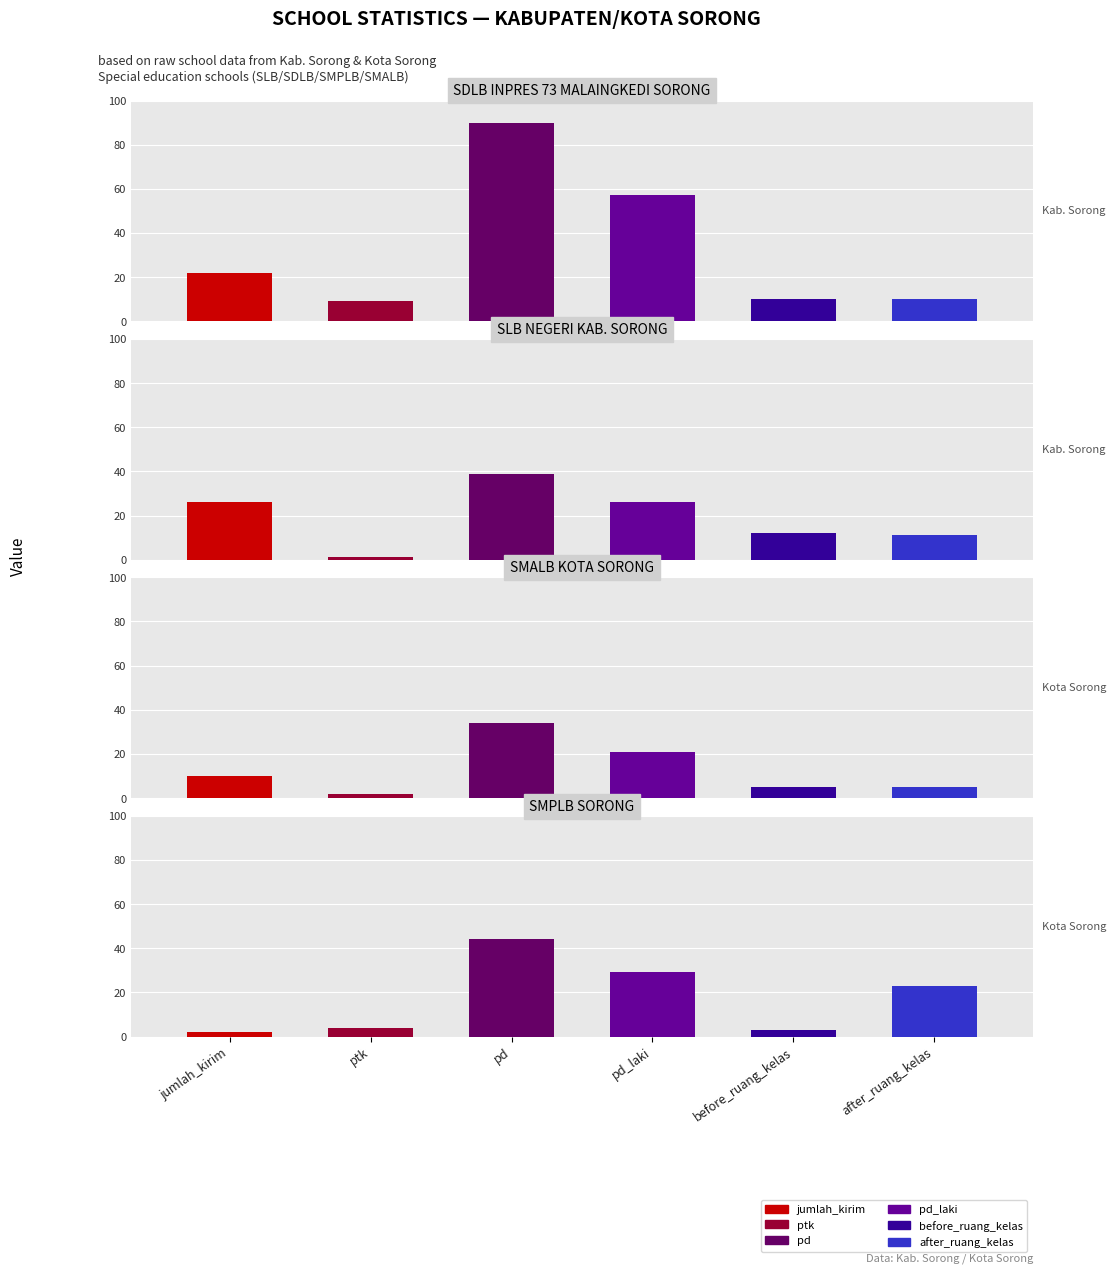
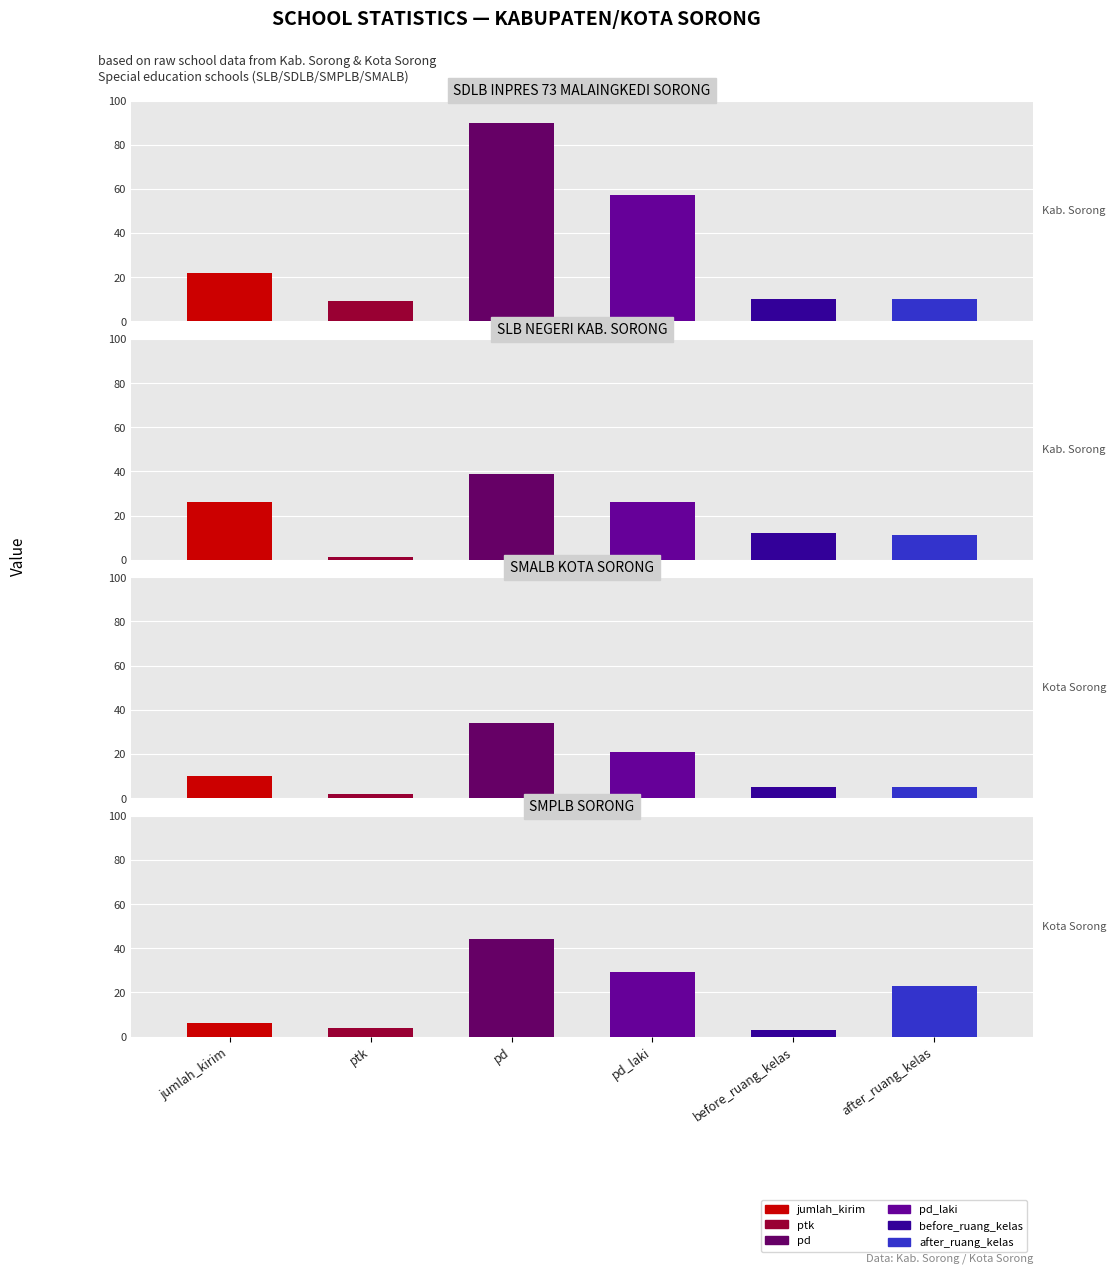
SMPLB SORONG, jumlah_kirim: 2 -> 6
